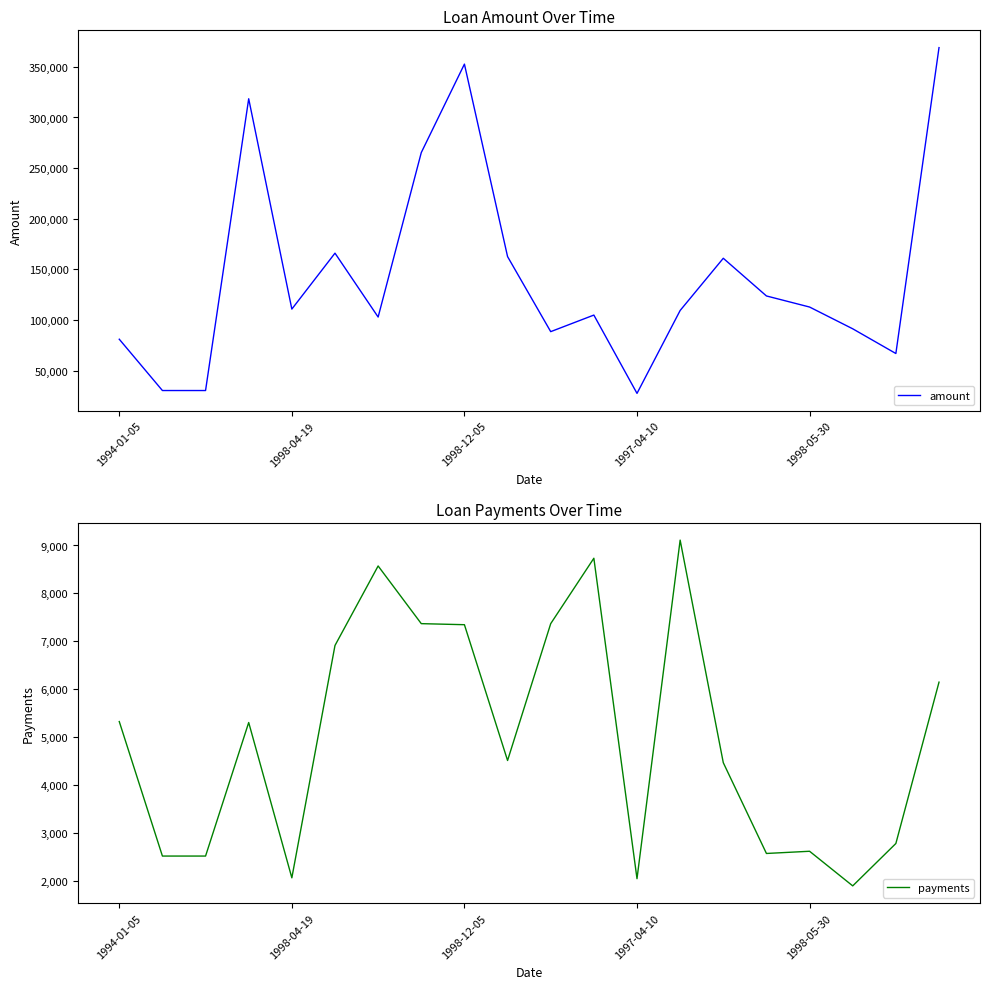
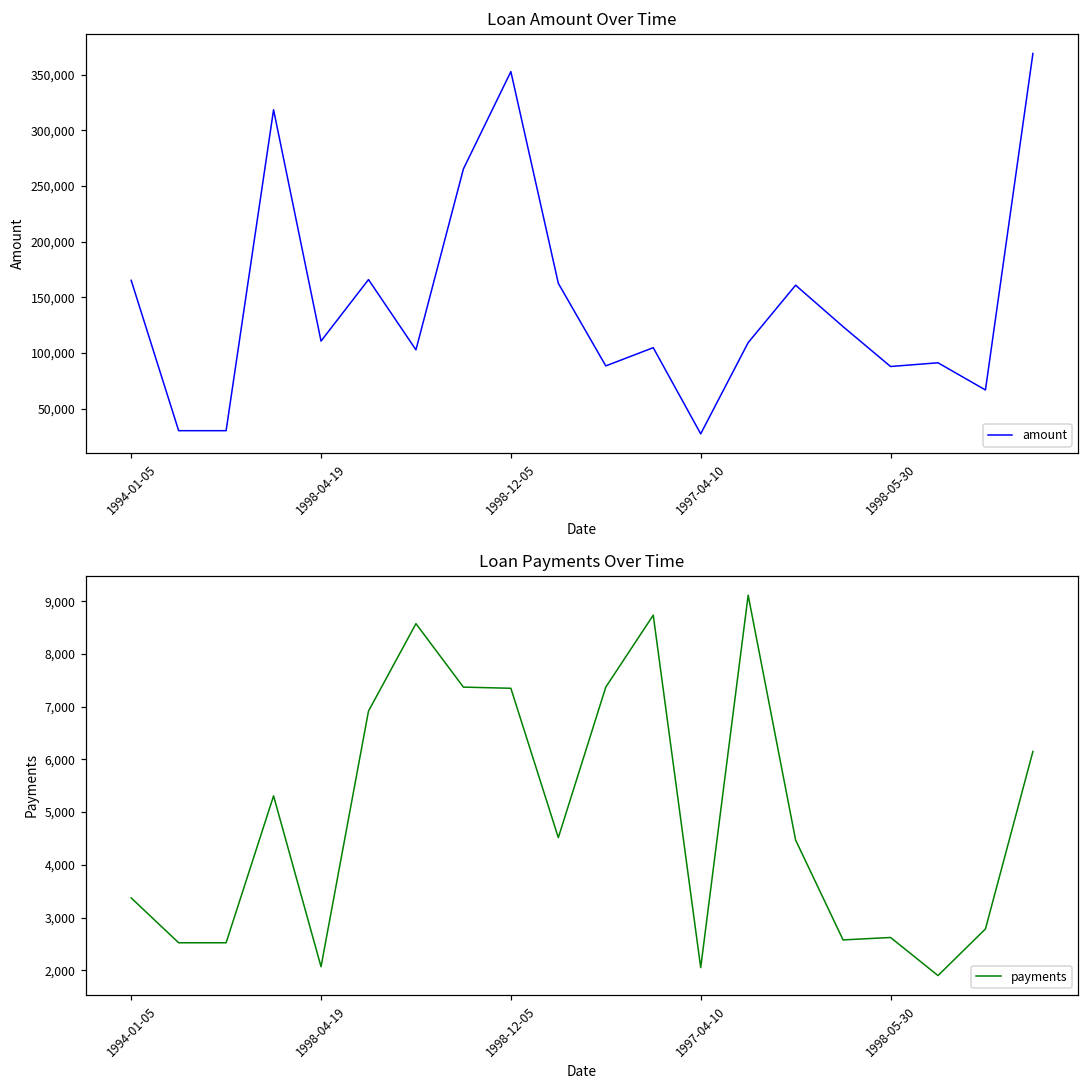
Loan Amount Over Time, 1994-01-05: 81,000 -> 165,000
Loan Amount Over Time, 1998-05-30: 113,000 -> 88,000
Loan Payments Over Time, 1994-01-05: 5,300 -> 3,400
